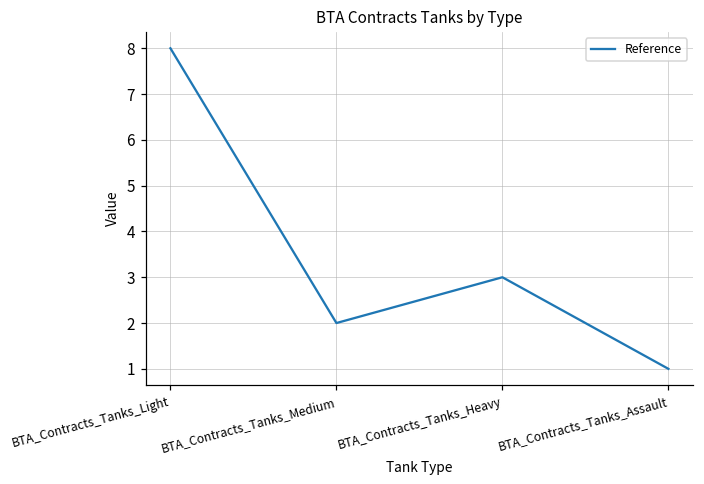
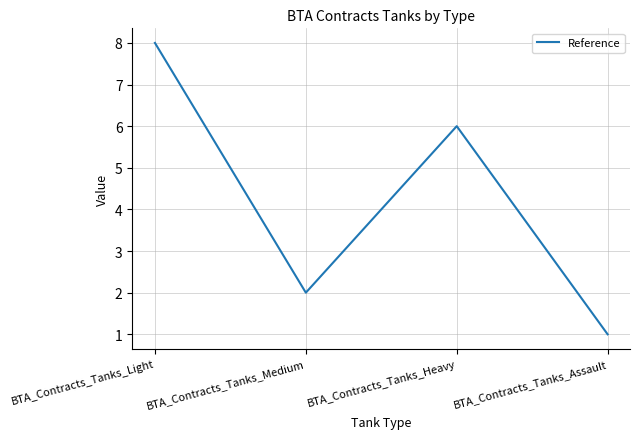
BTA_Contracts_Tanks_Heavy: 3 -> 6
